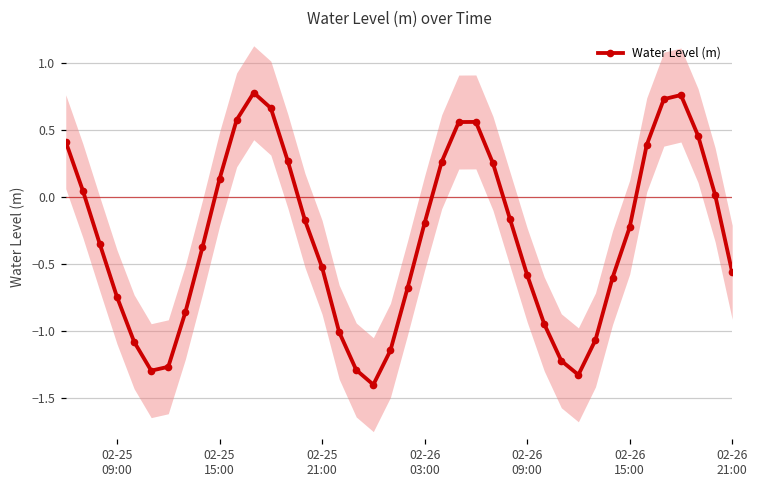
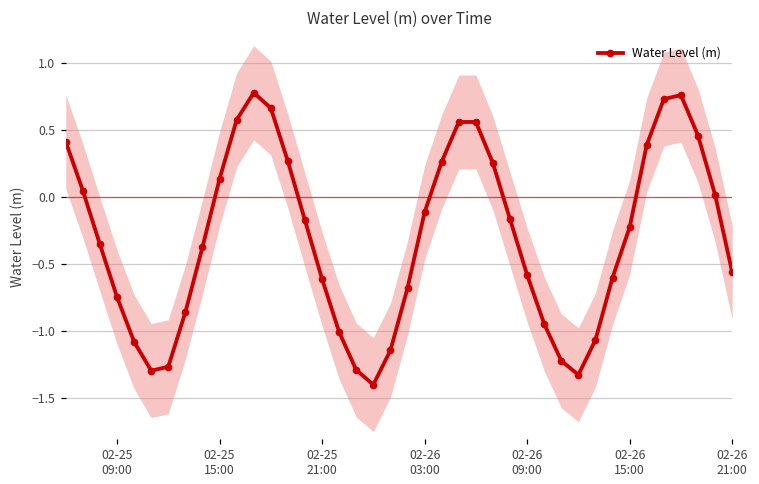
Water Level (m), 02-25 21:00: -0.52 -> -0.61
Water Level (m), 02-26 03:00: -0.19 -> -0.11
